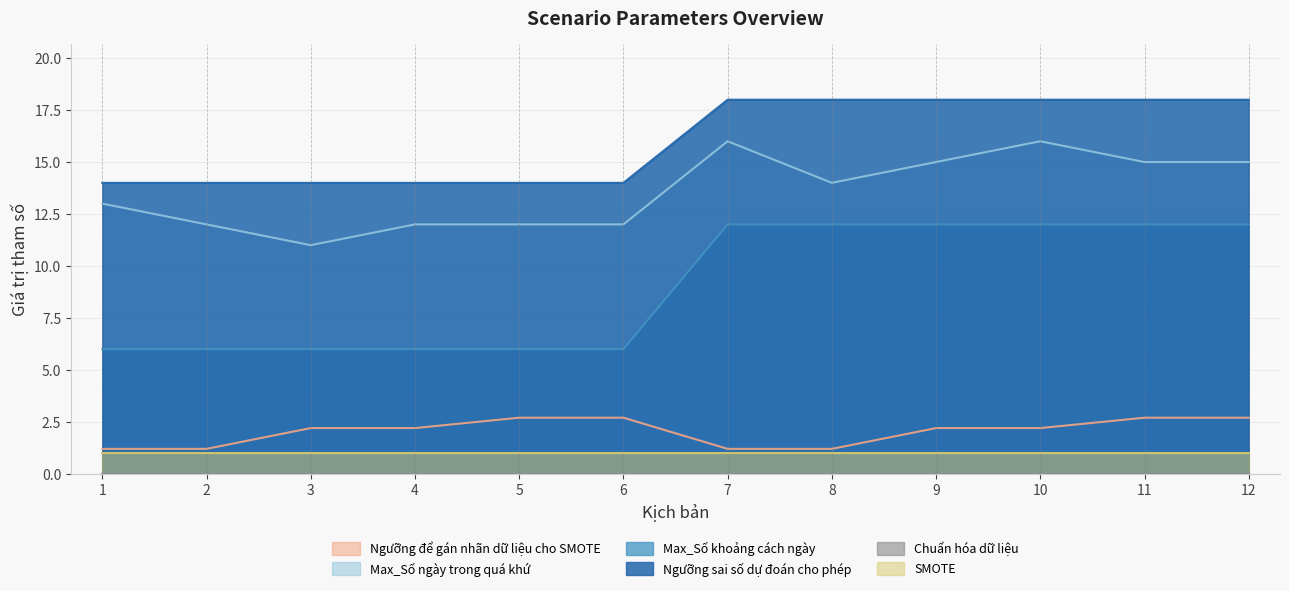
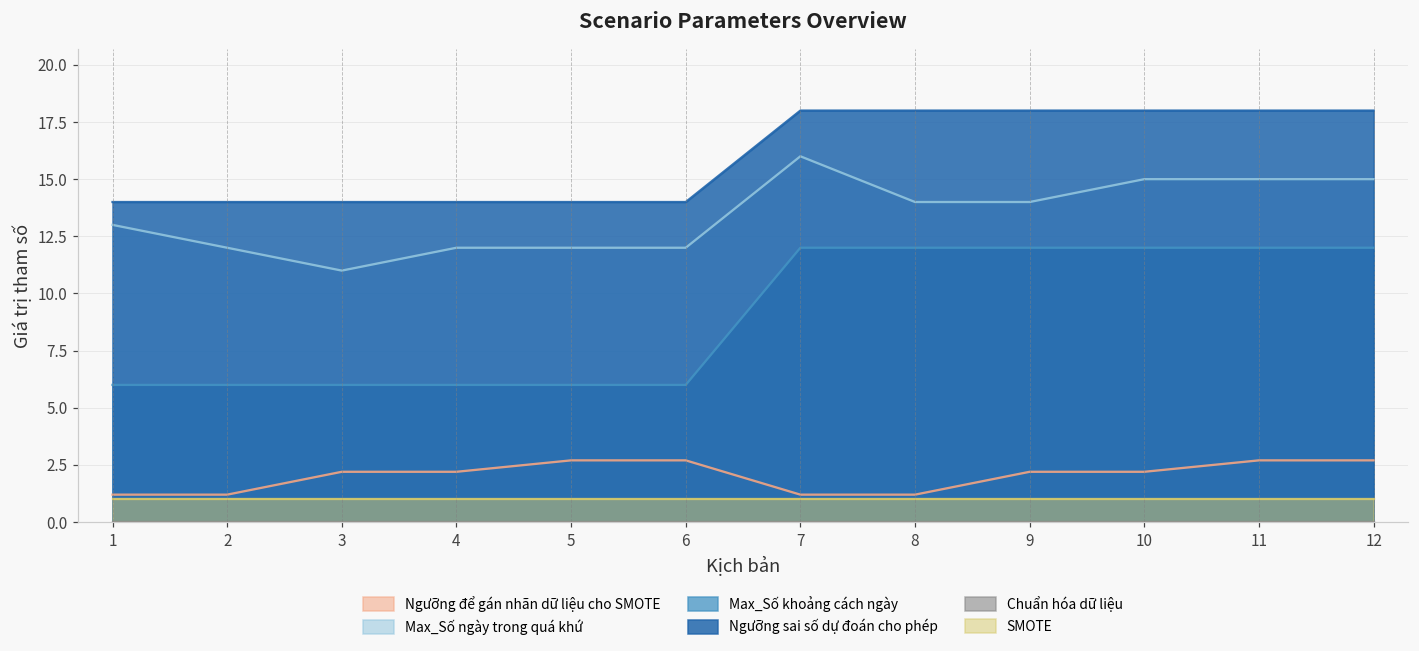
Max_Số ngày trong quá khứ, 9: 15 -> 14
Max_Số ngày trong quá khứ, 10: 16 -> 15
